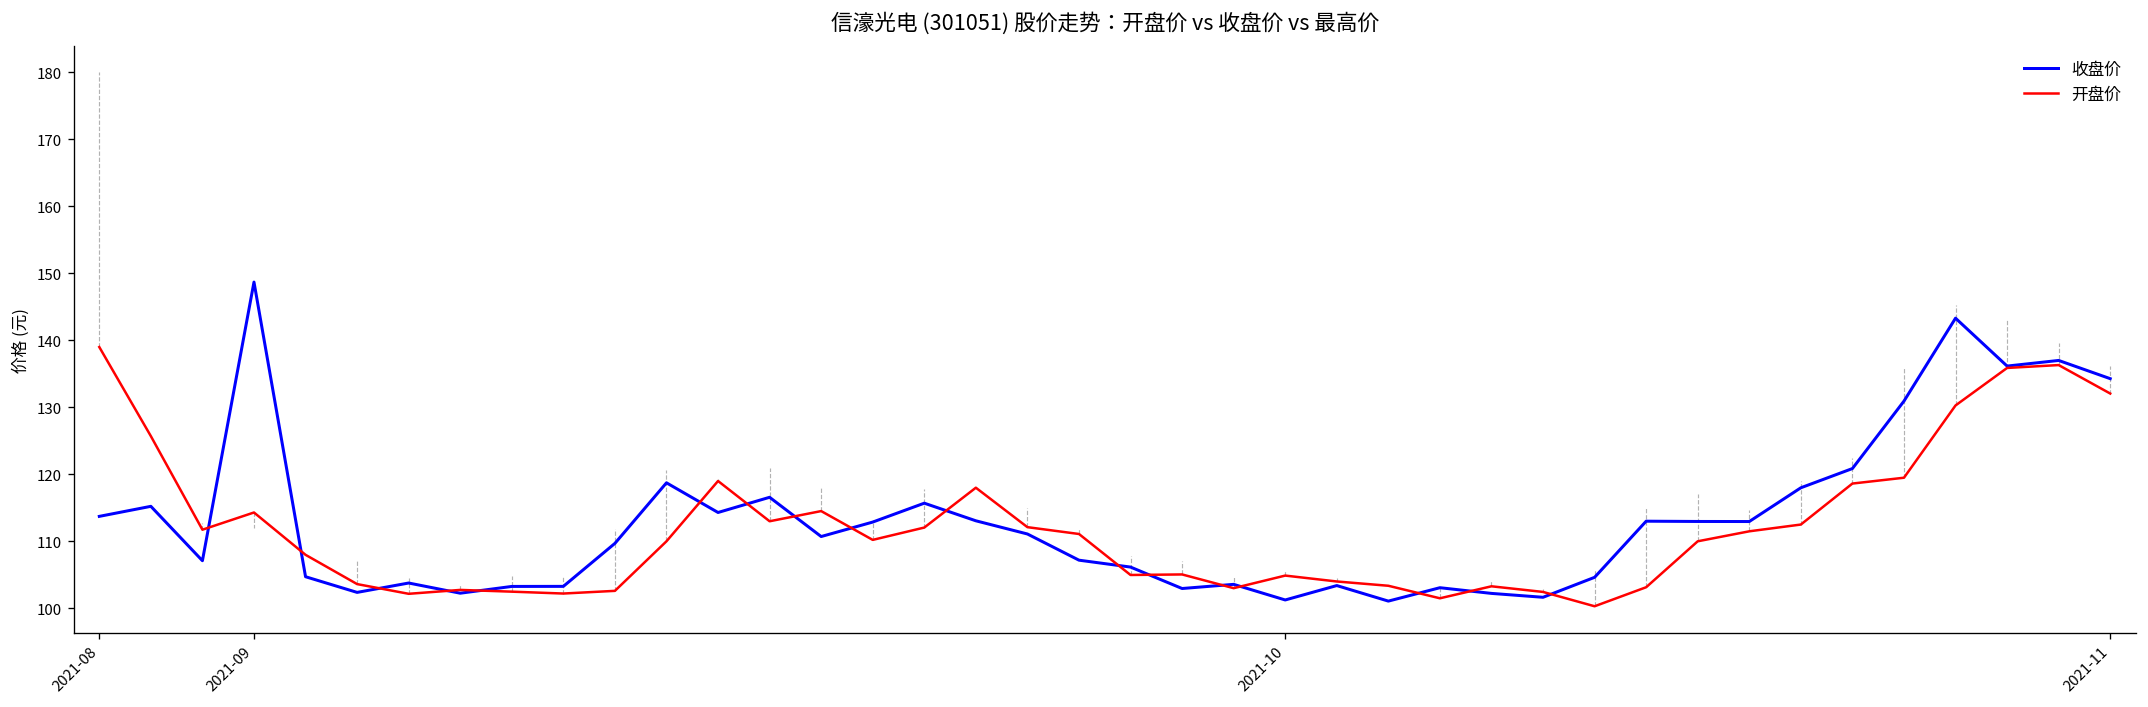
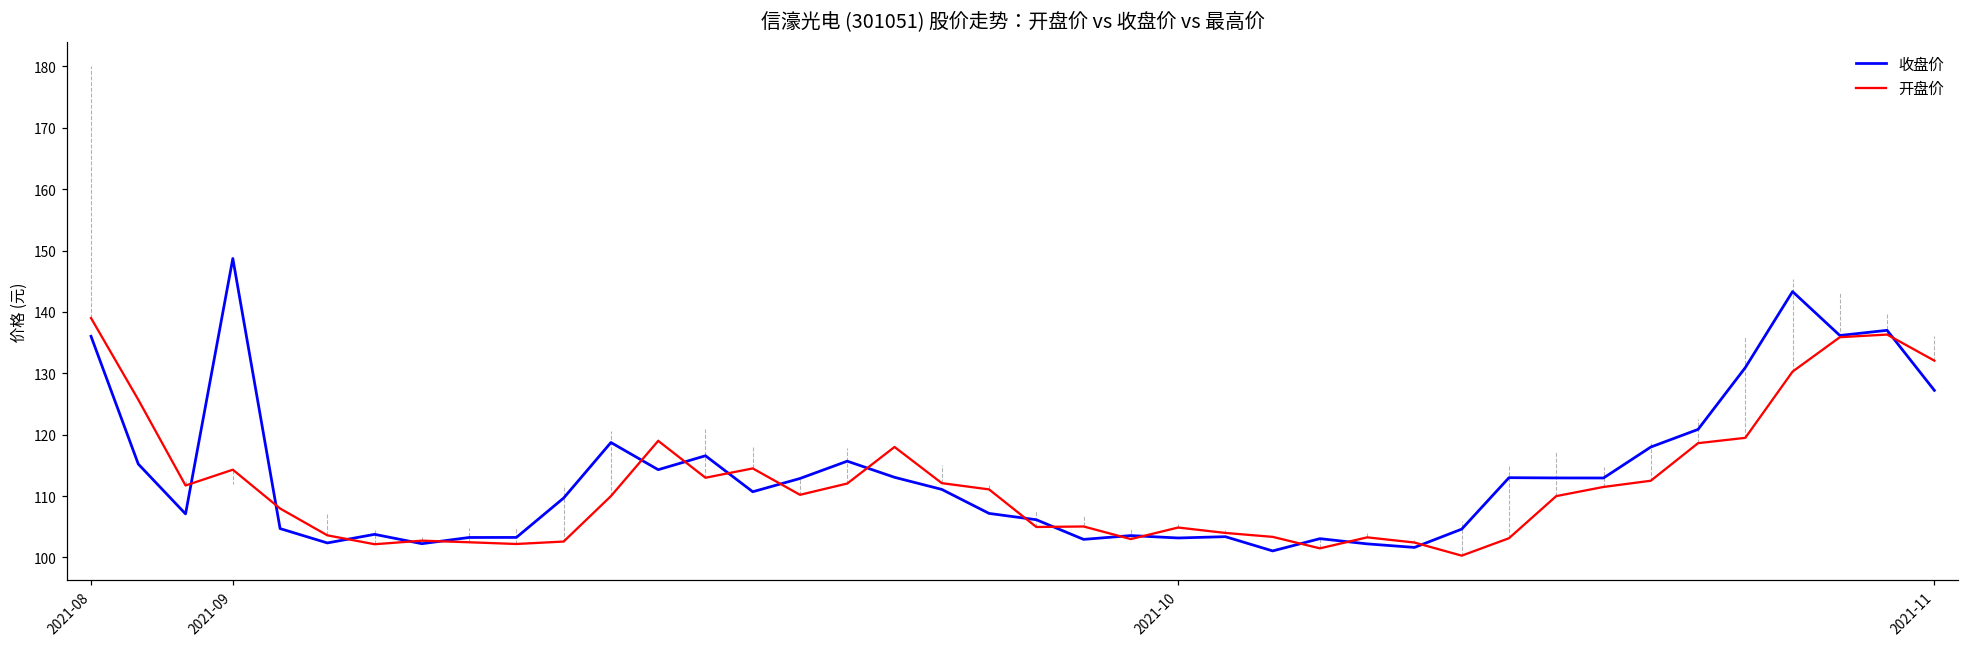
收盘价, 2021-08: 114 -> 136
收盘价, 2021-10: 101 -> 103
收盘价, 2021-11: 134 -> 127
